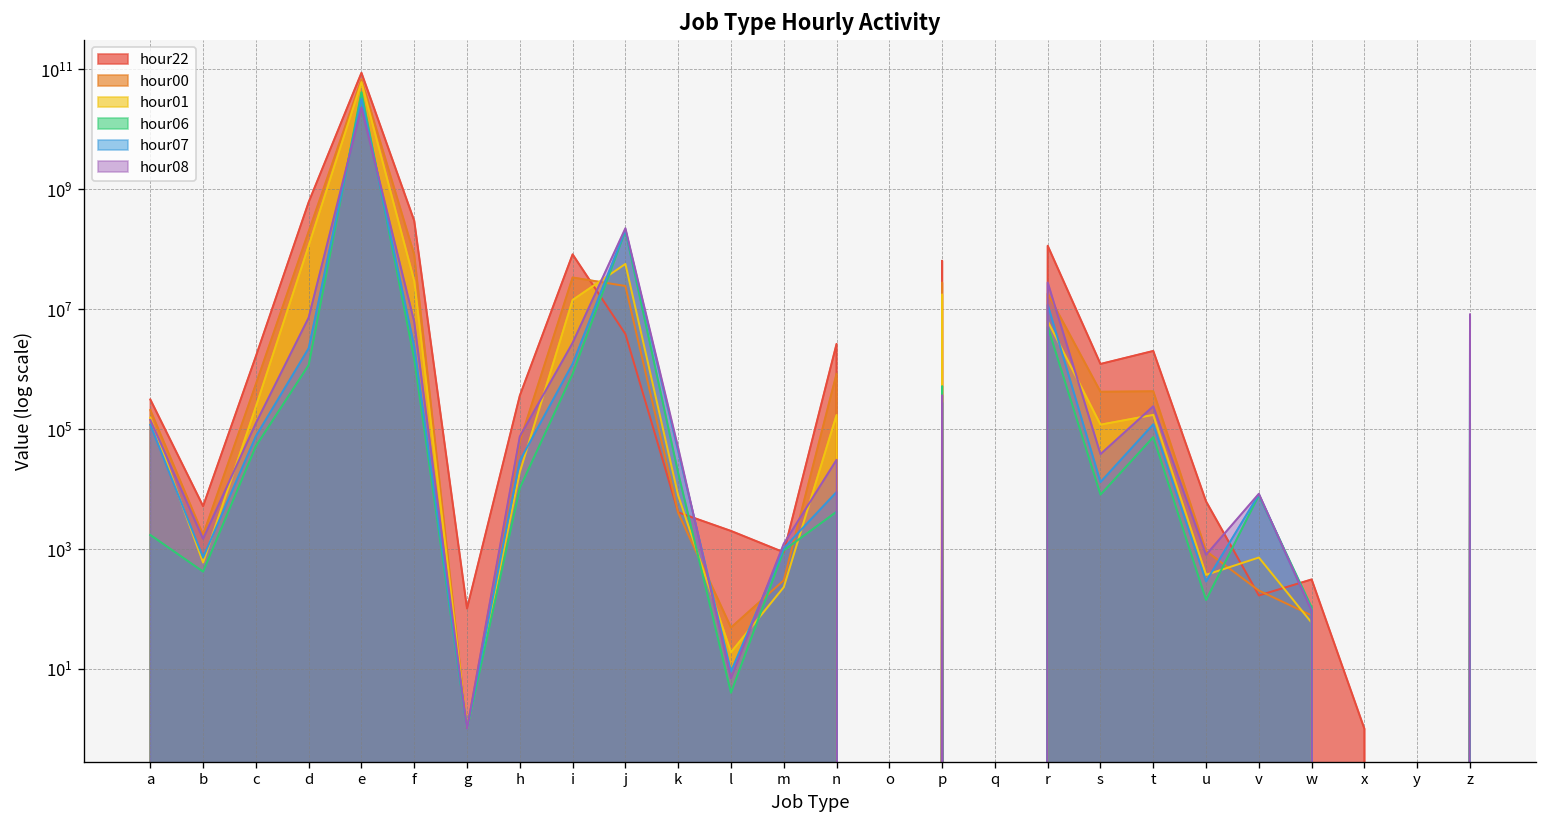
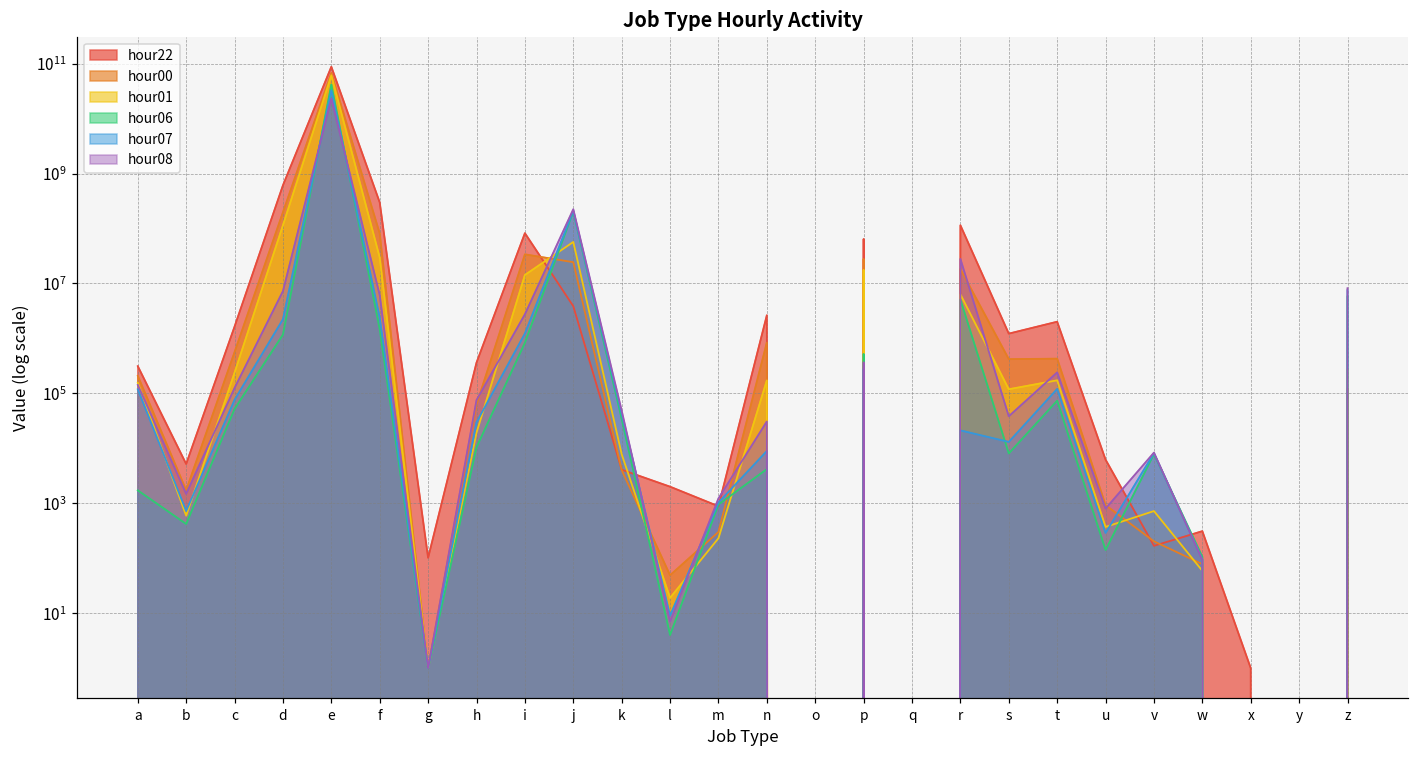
hour06, k: 19000 -> 30000
hour07, r: 12000000 -> 21000
